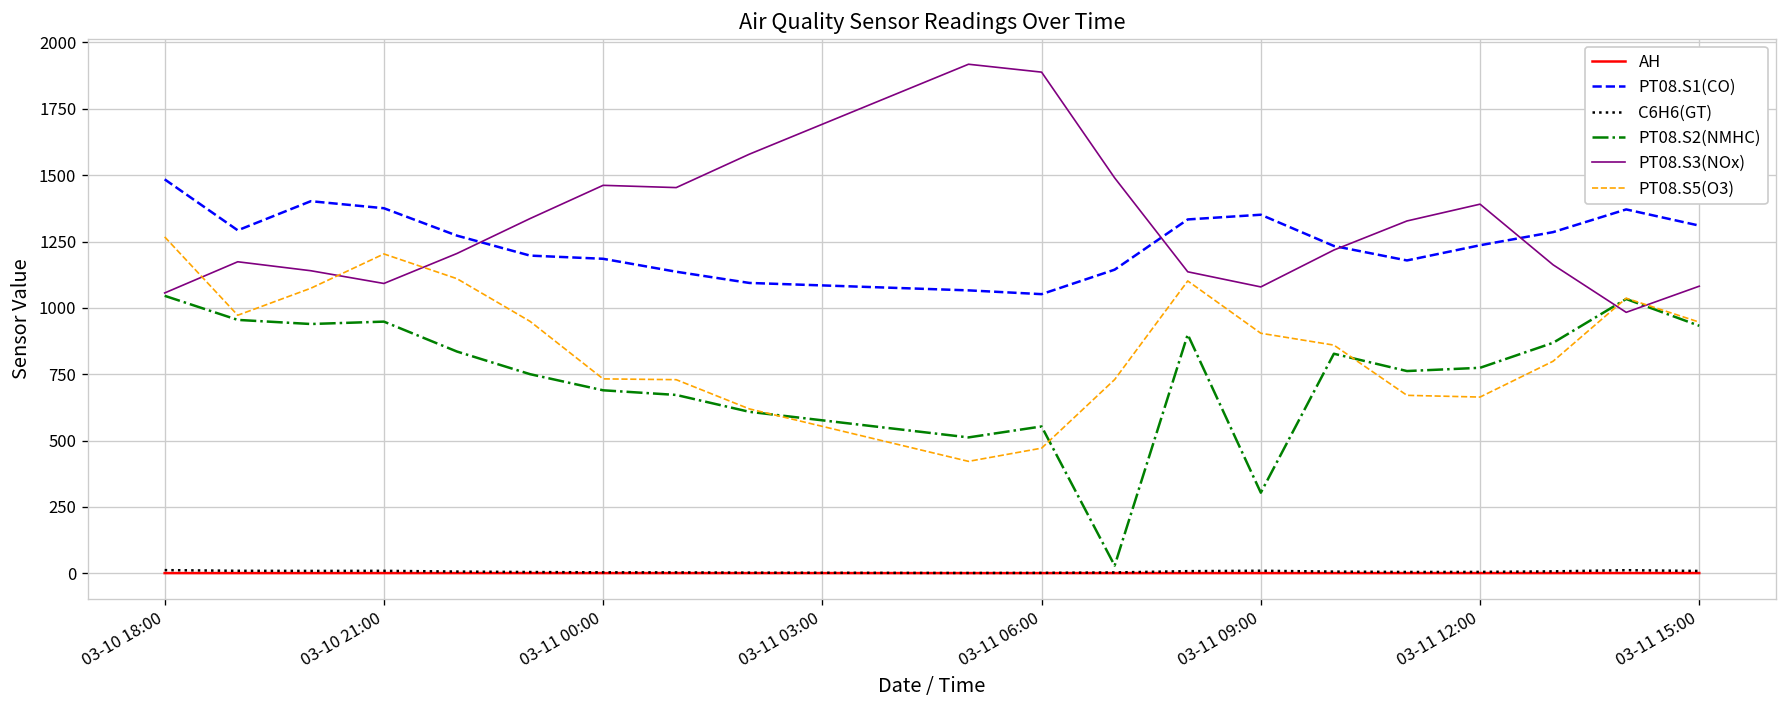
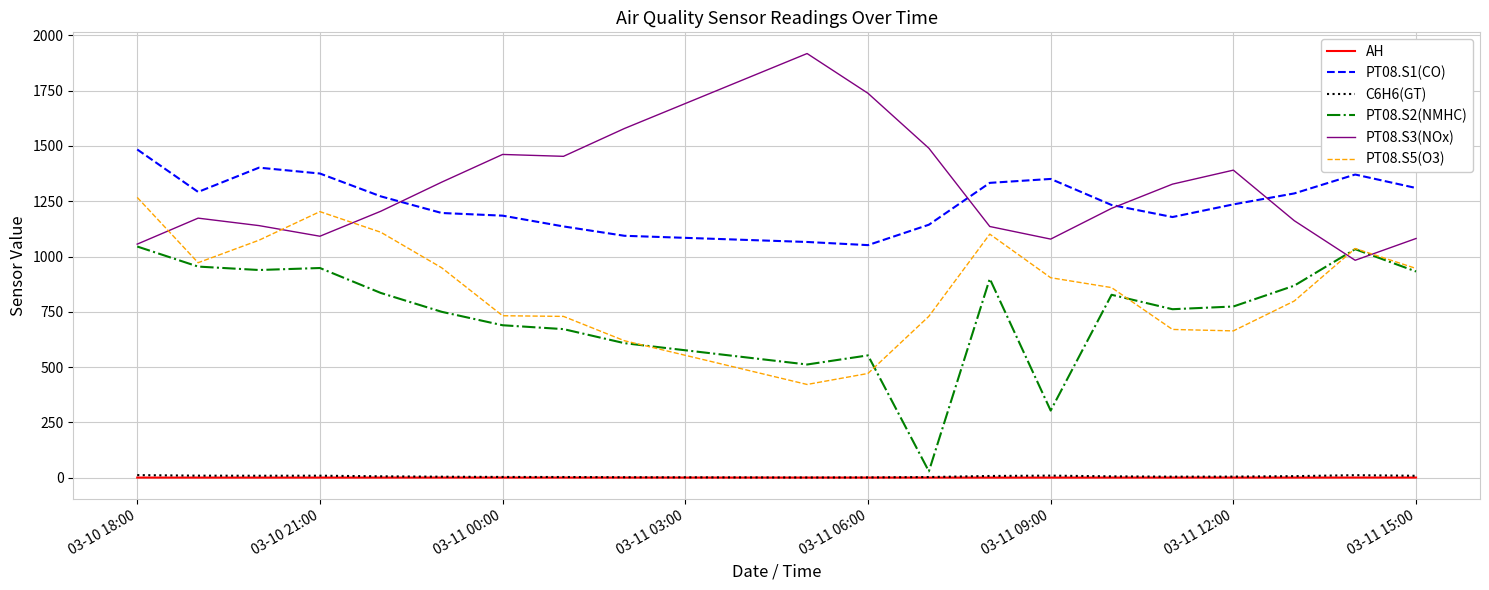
PT08.S3(NOx), 03-11 06:00: 1890 -> 1740
